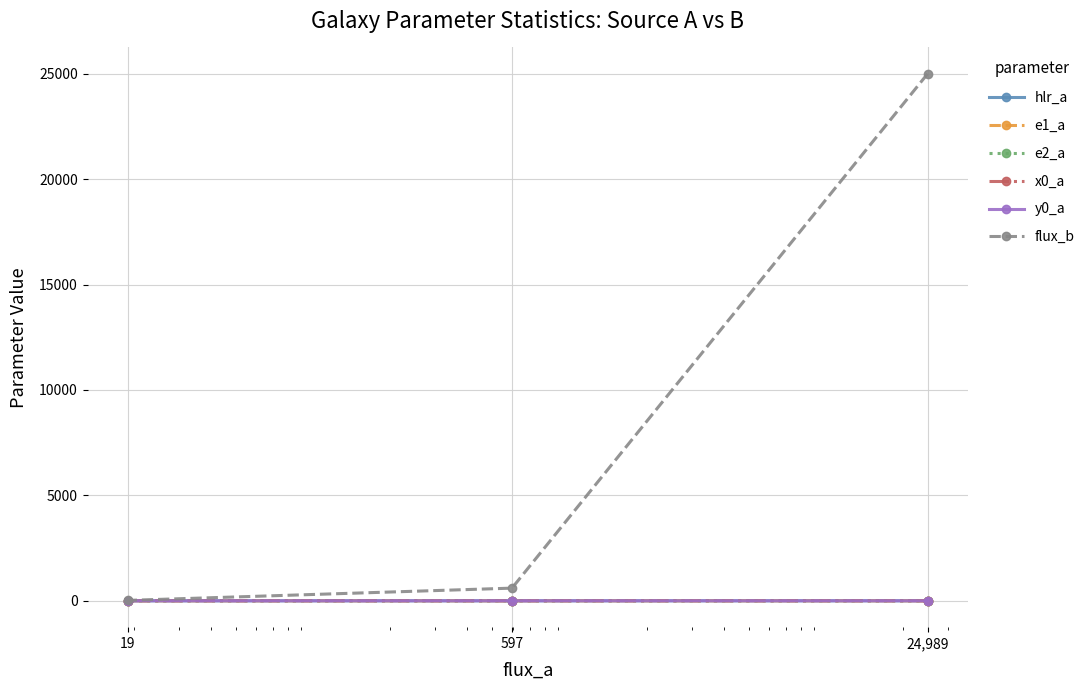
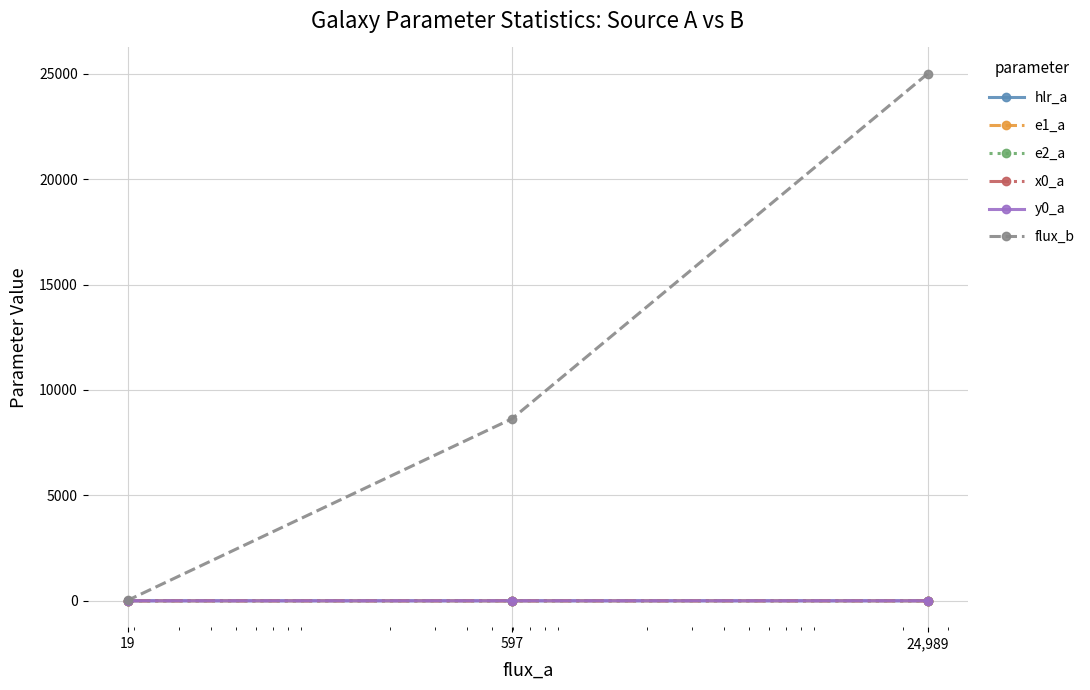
flux_b, 597: 600 -> 8600
